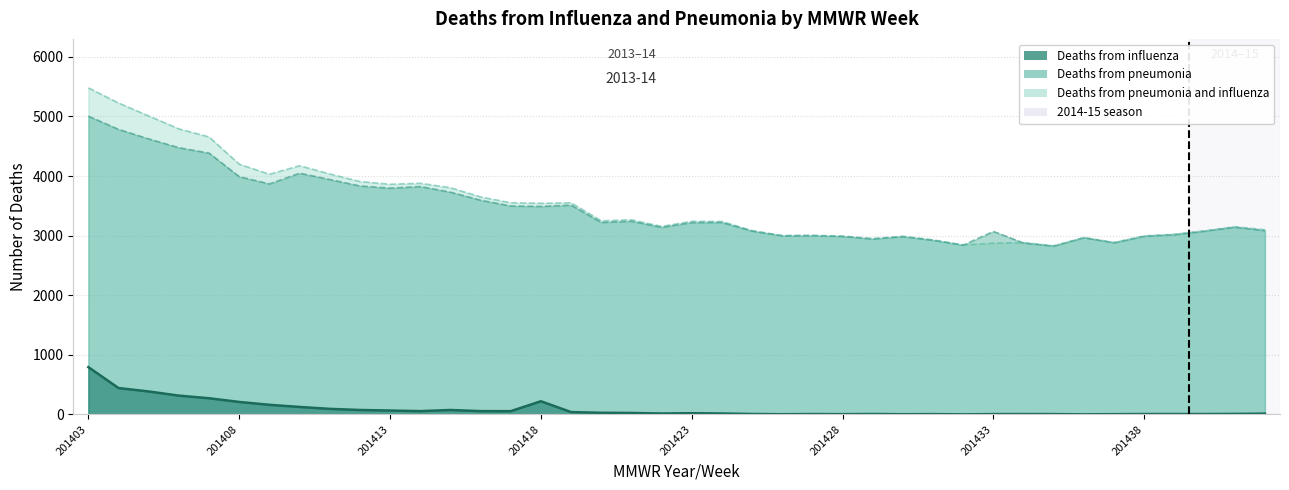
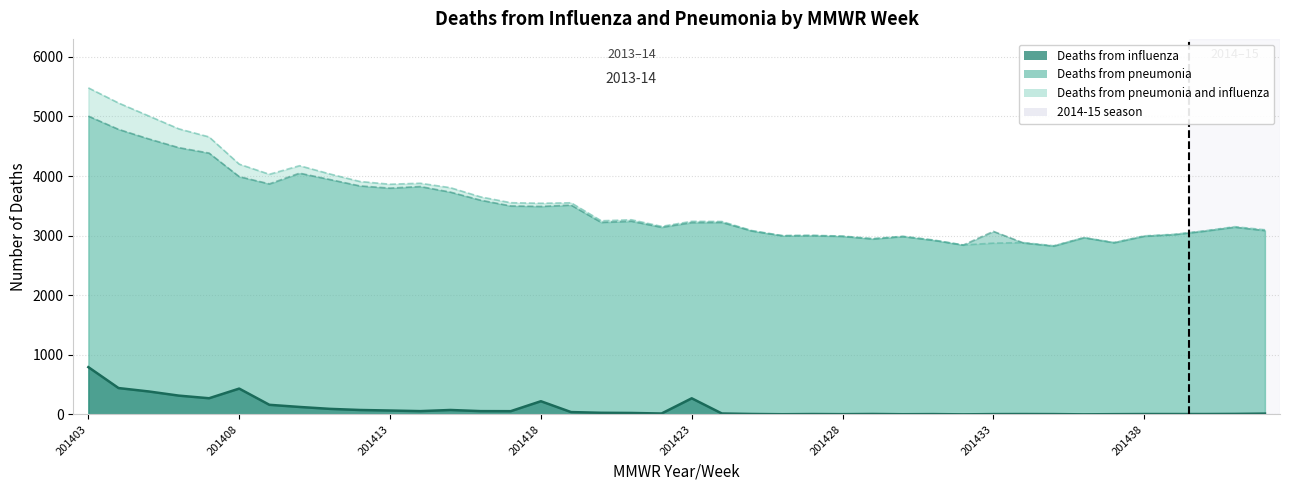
Deaths from influenza, 201408: 200 -> 400
Deaths from influenza, 201423: 0 -> 300
